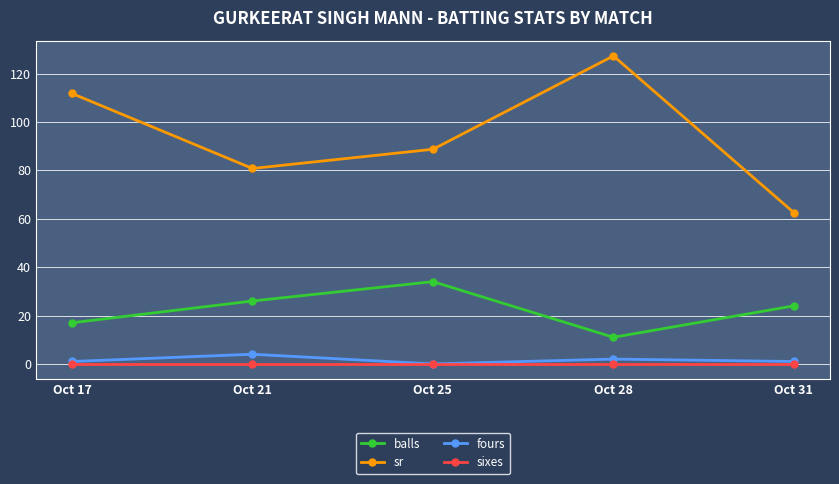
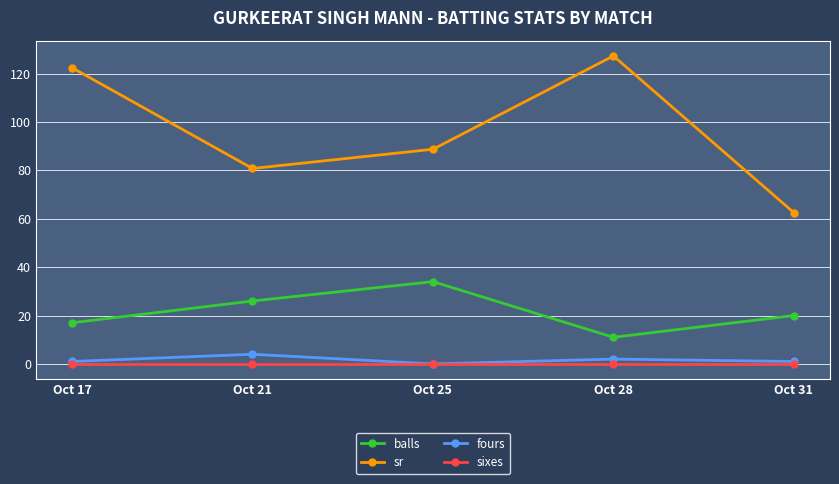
sr, Oct 17: 112 -> 122
balls, Oct 31: 24 -> 20
